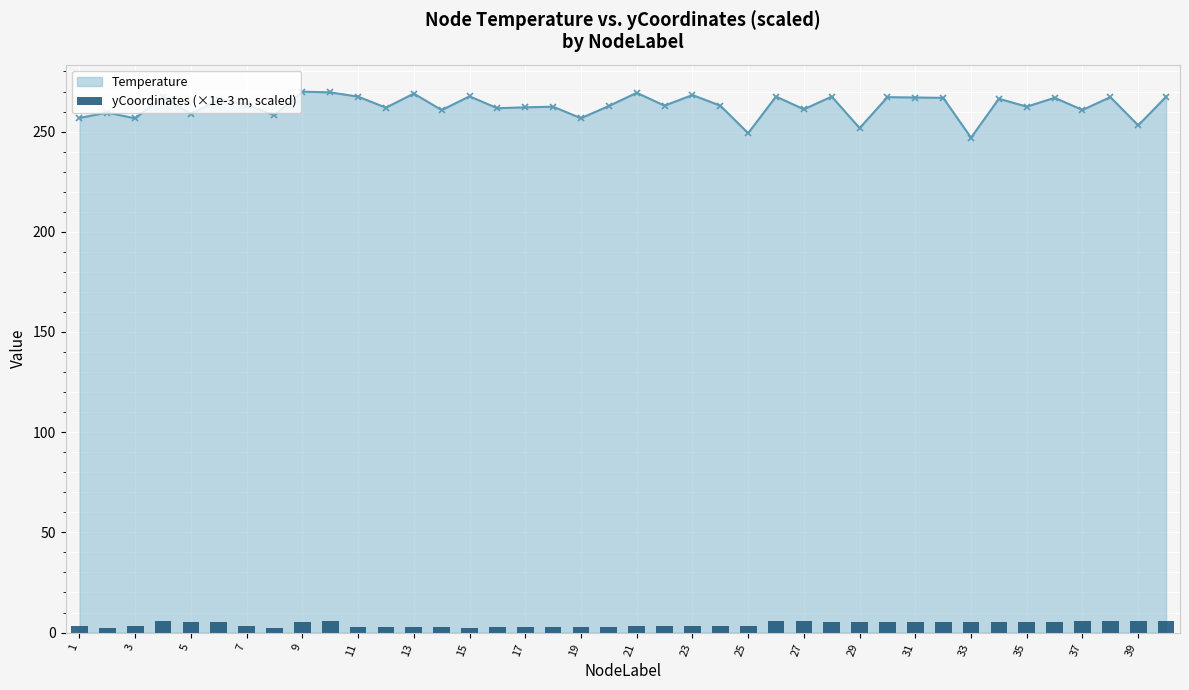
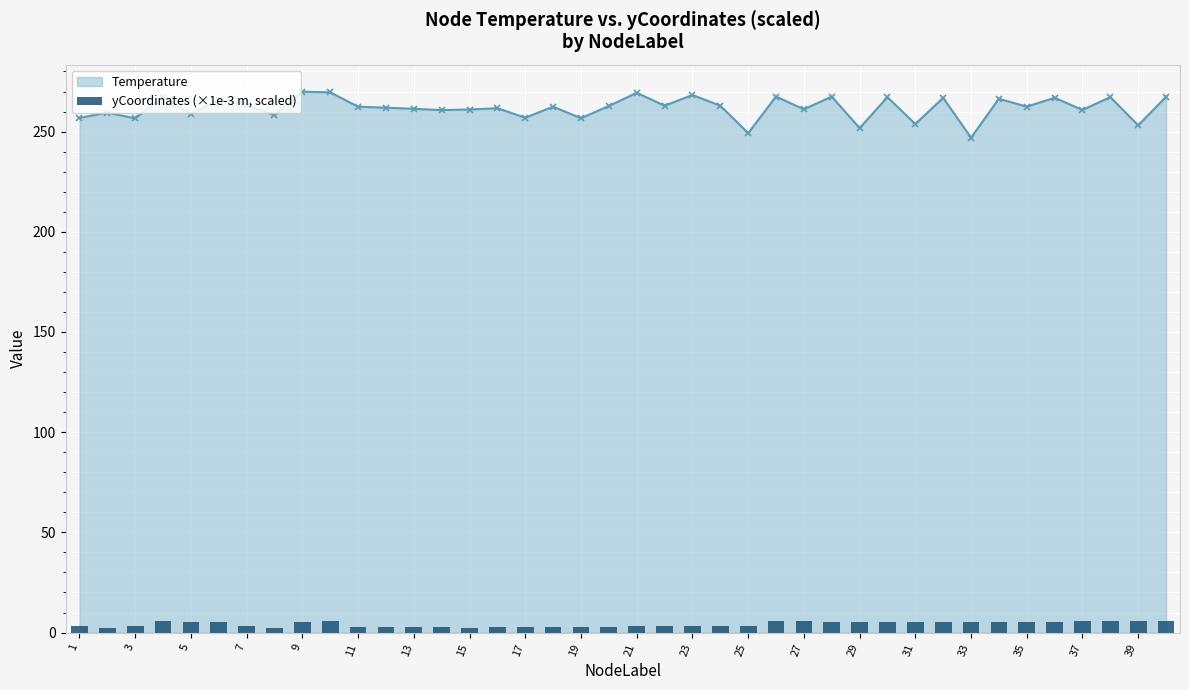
Temperature, 11: 267 -> 262
Temperature, 13: 269 -> 261
Temperature, 15: 268 -> 261
Temperature, 17: 262 -> 257
Temperature, 31: 267 -> 254
